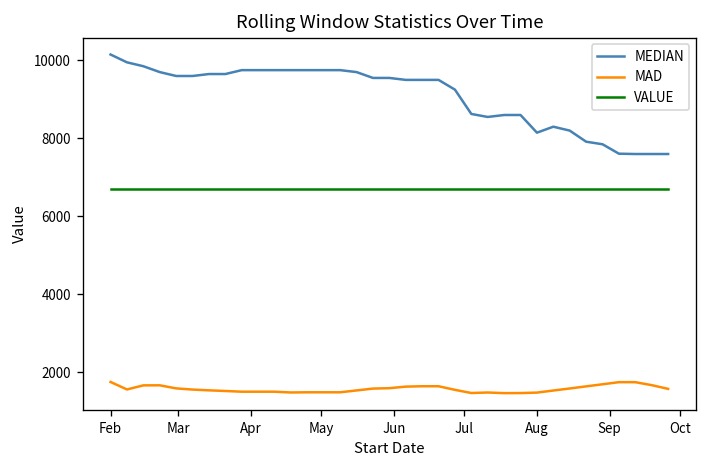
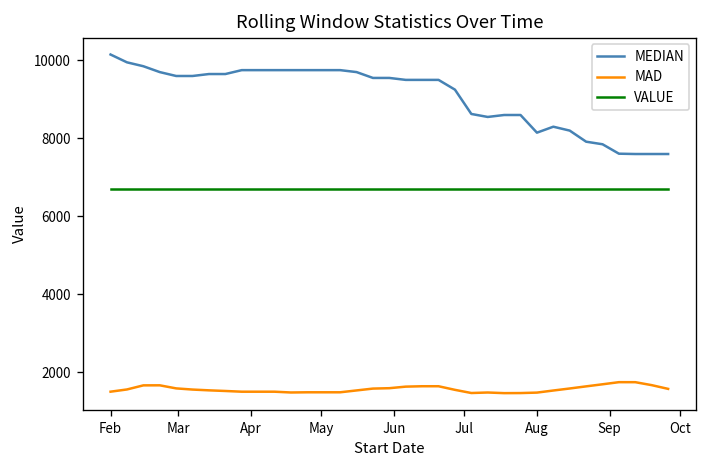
MAD, Feb: 1800 -> 1500
